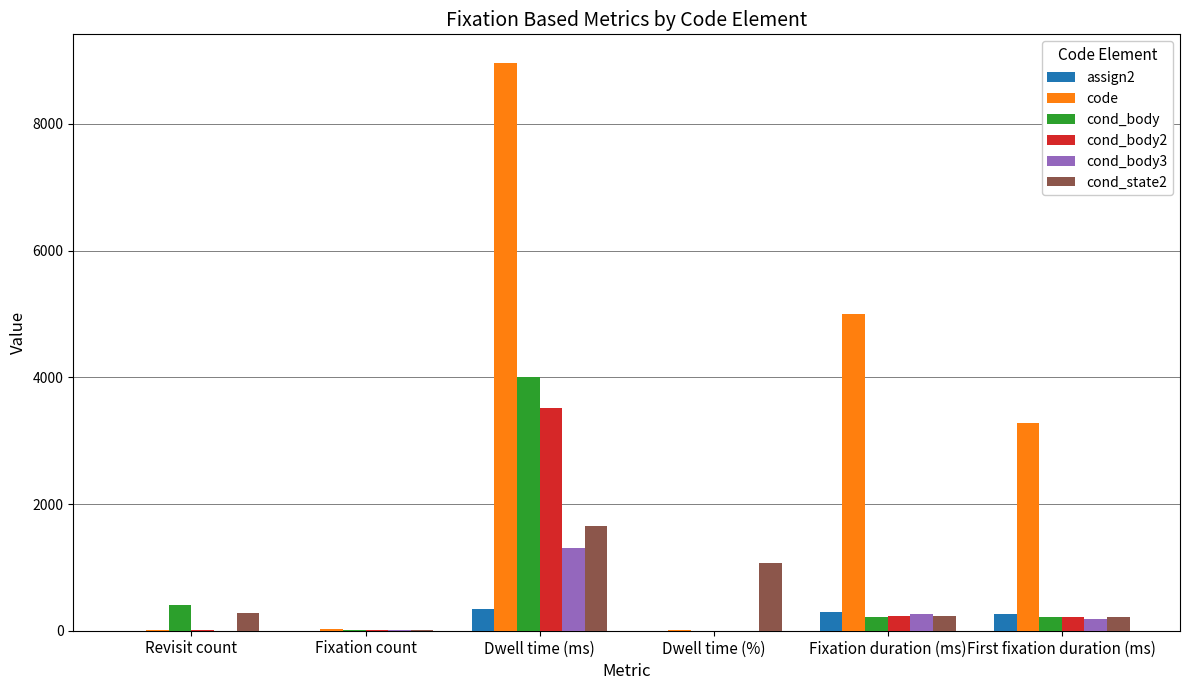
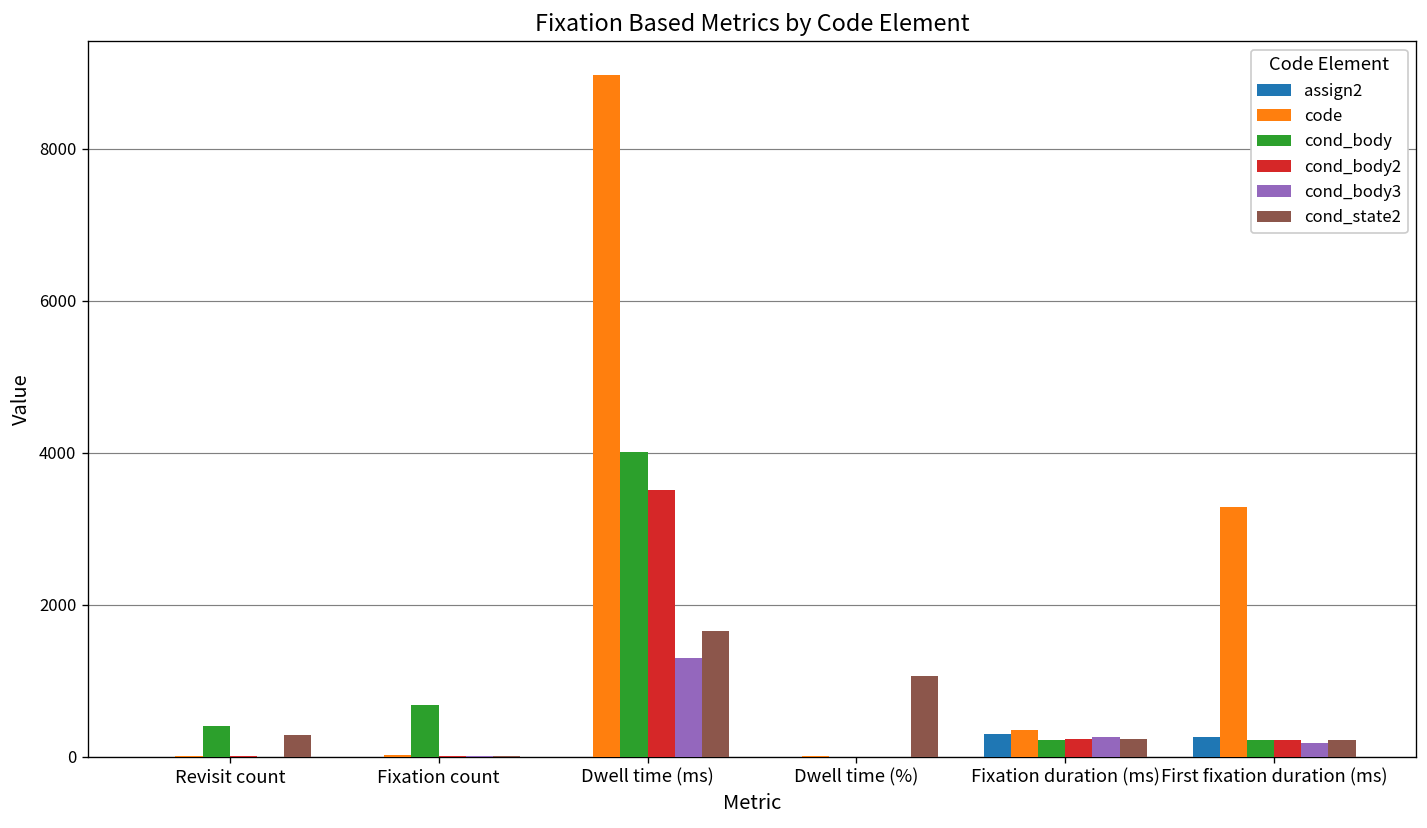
cond_body, Fixation count: 0 -> 700
assign2, Dwell time (ms): 300 -> 0
code, Fixation duration (ms): 5000 -> 400
